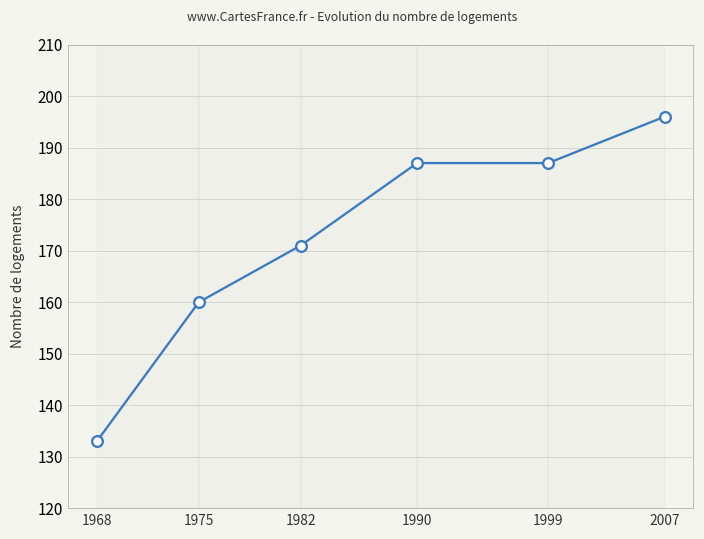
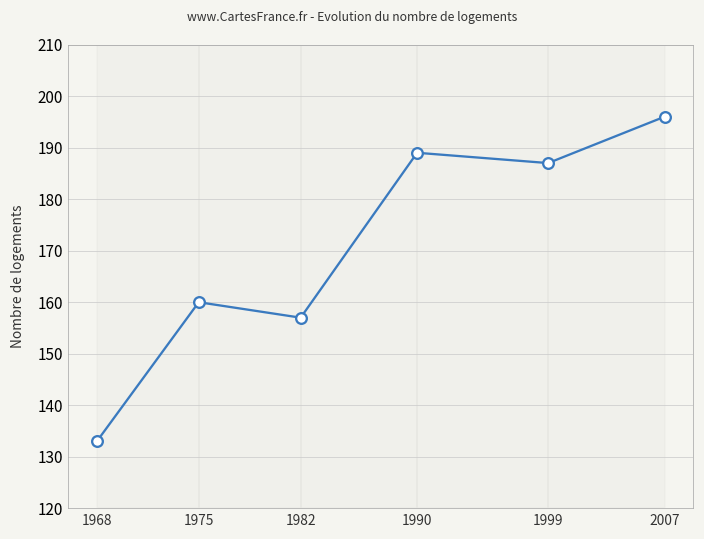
1982: 171 -> 157
1990: 187 -> 189
